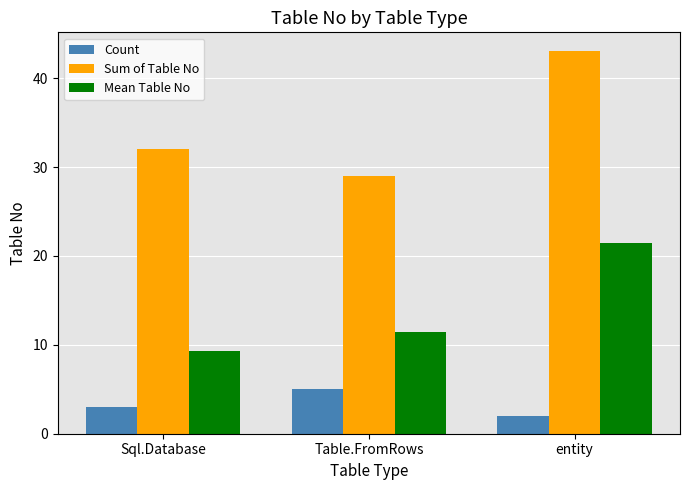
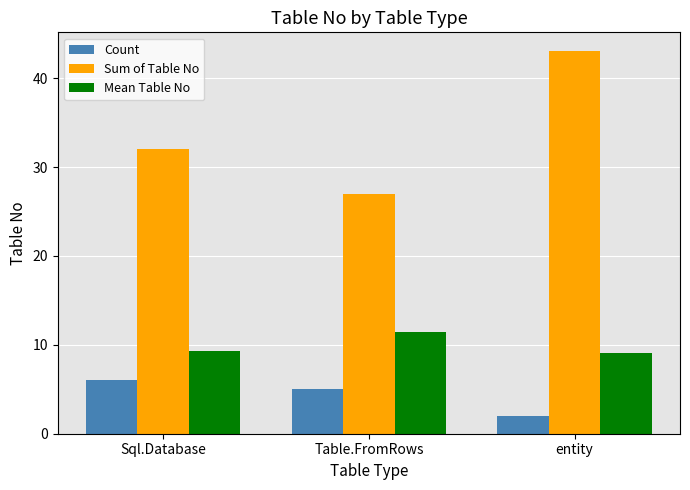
Count, Sql.Database: 3 -> 6
Sum of Table No, Table.FromRows: 29 -> 27
Mean Table No, entity: 22 -> 9
